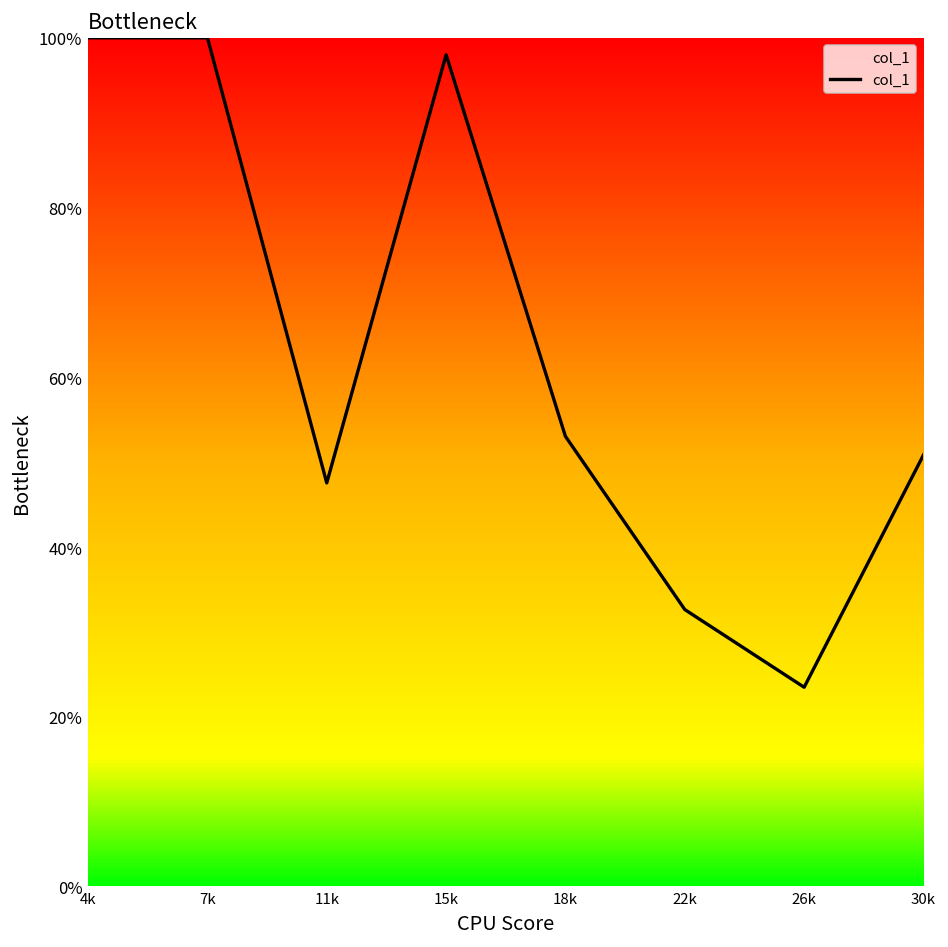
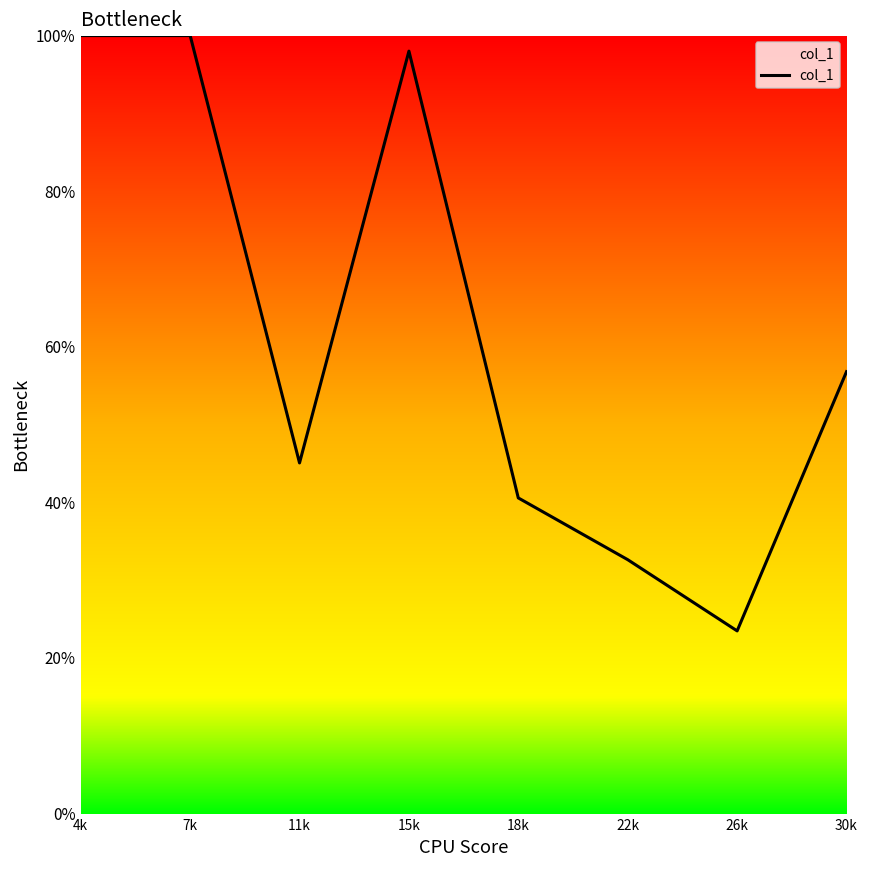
11k: 48% -> 45%
18k: 53% -> 41%
30k: 51% -> 57%
